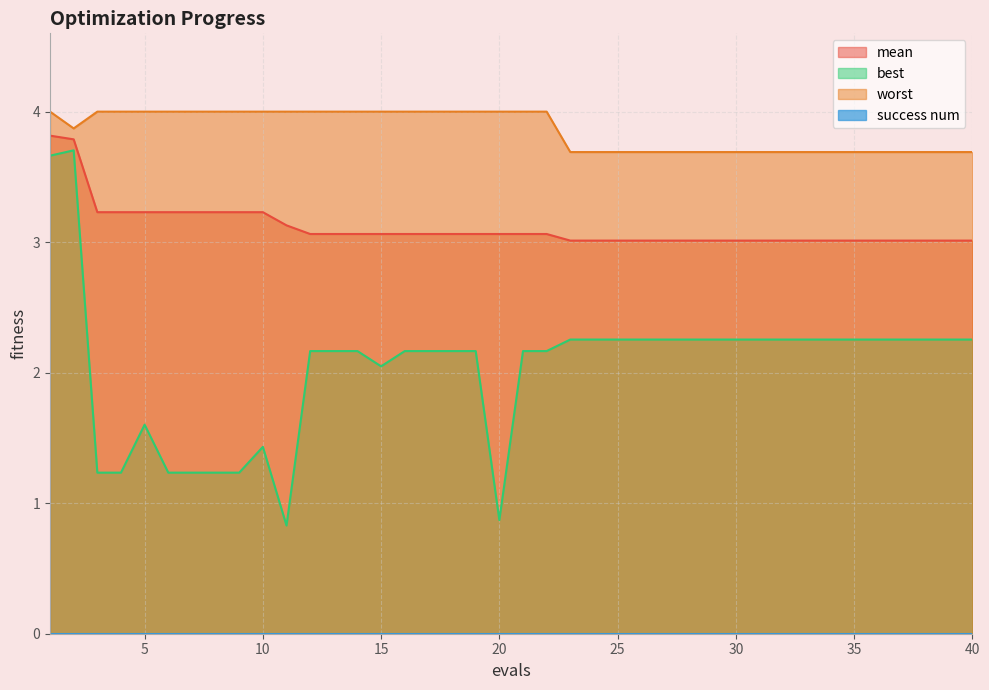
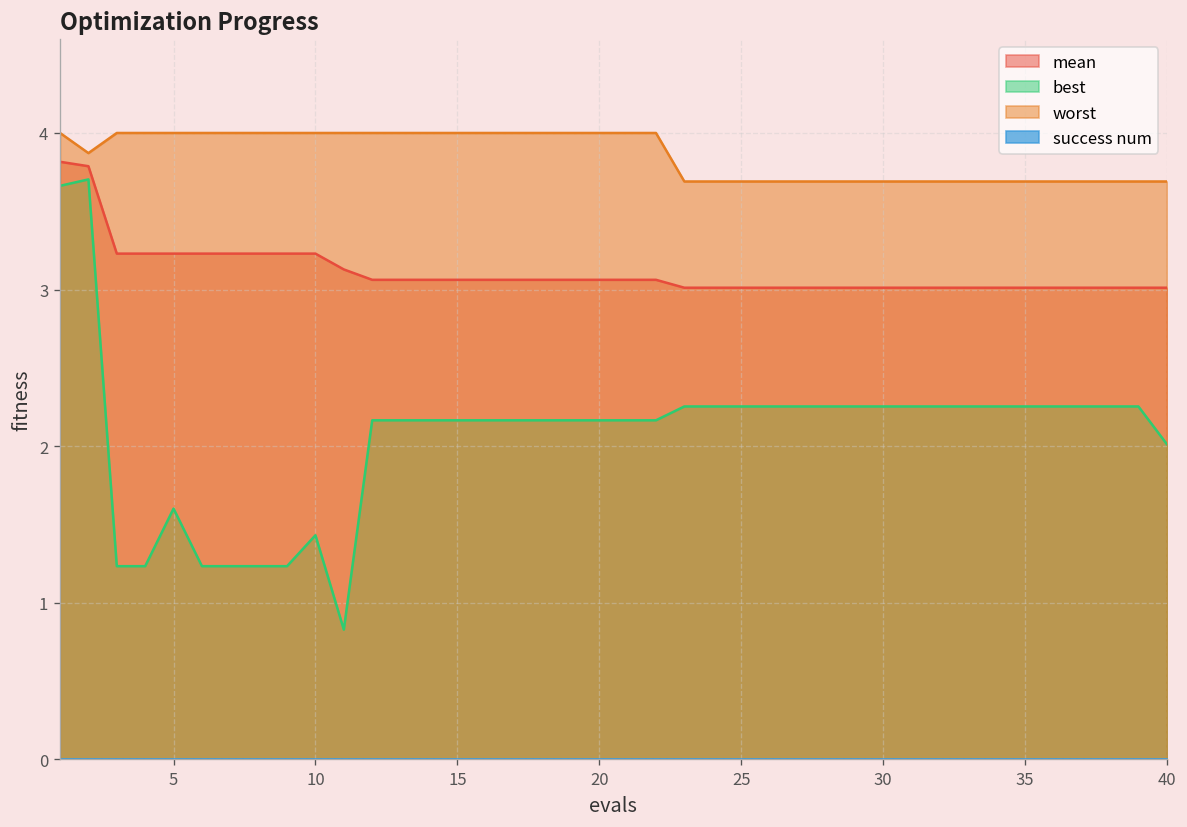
best, 15: 2.05 -> 2.17
best, 20: 0.87 -> 2.17
best, 40: 2.25 -> 2.01
